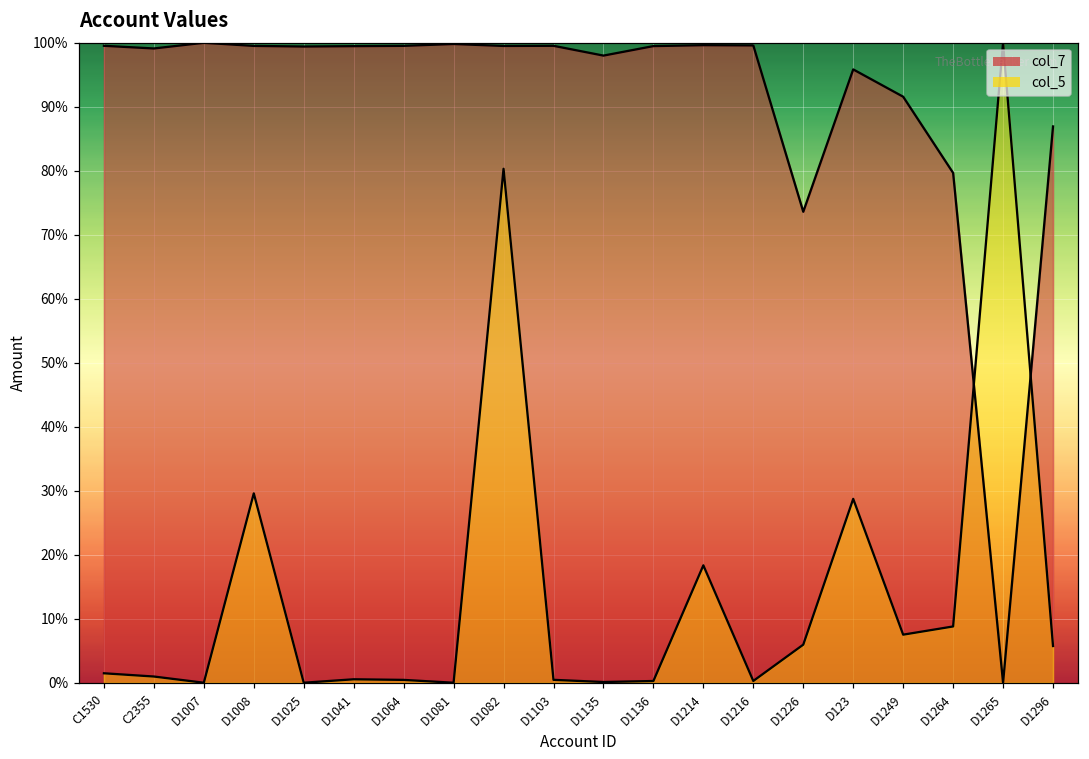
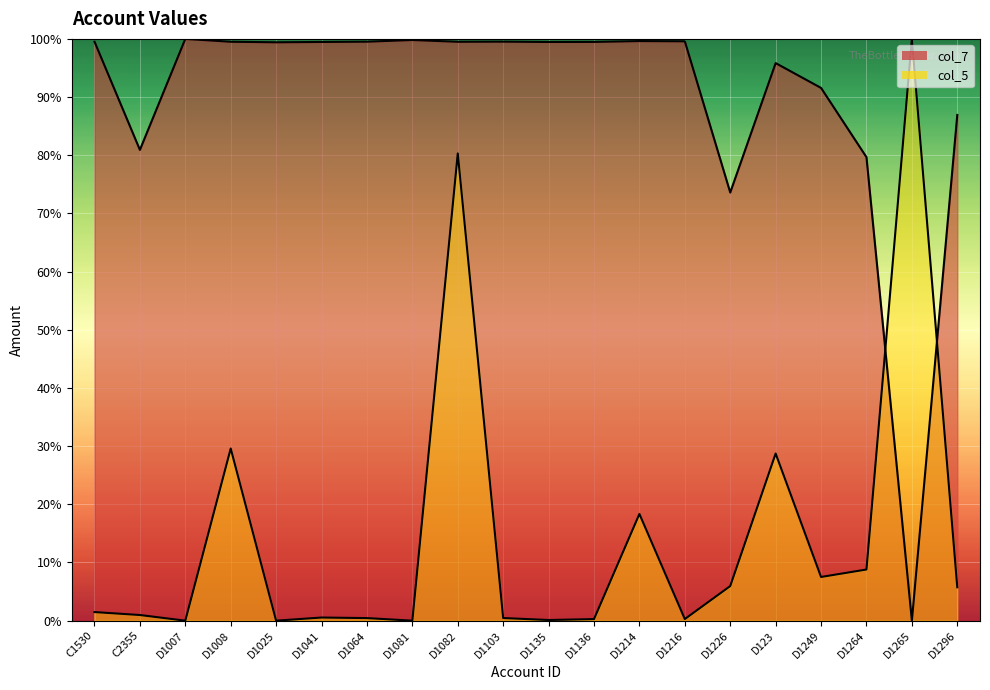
col_7, C2355: 99% -> 81%
col_7, D1135: 98% -> 99%
